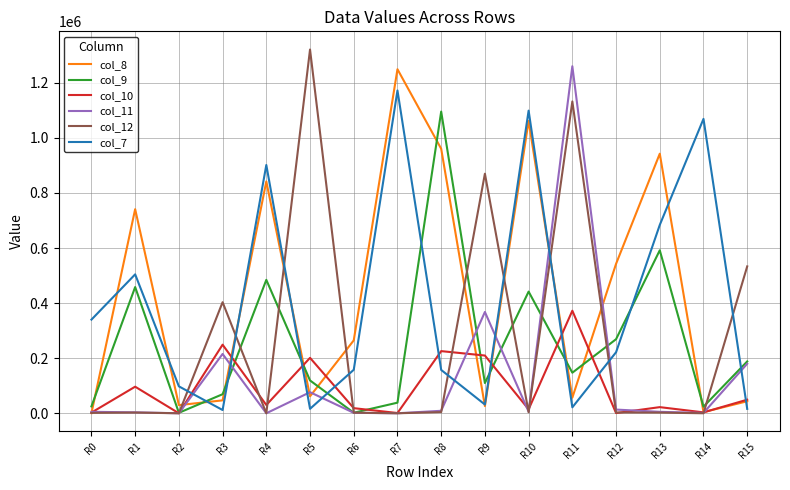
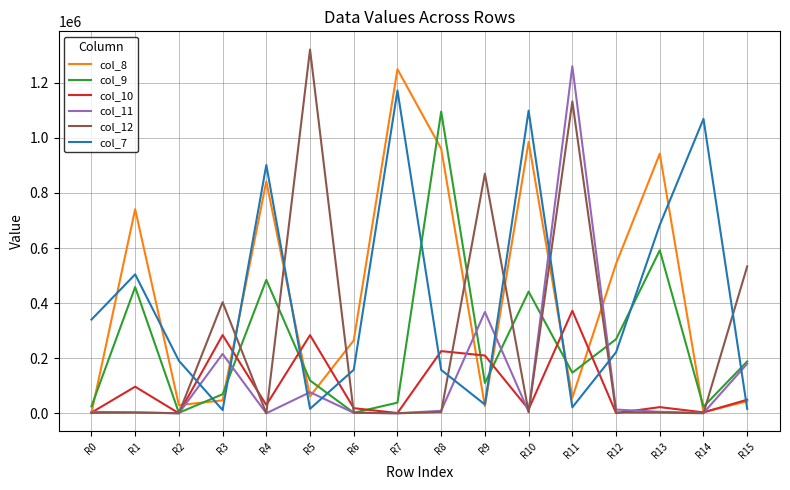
col_7, R2: 100000 -> 190000
col_10, R3: 250000 -> 280000
col_10, R5: 200000 -> 280000
col_8, R10: 1060000 -> 990000
